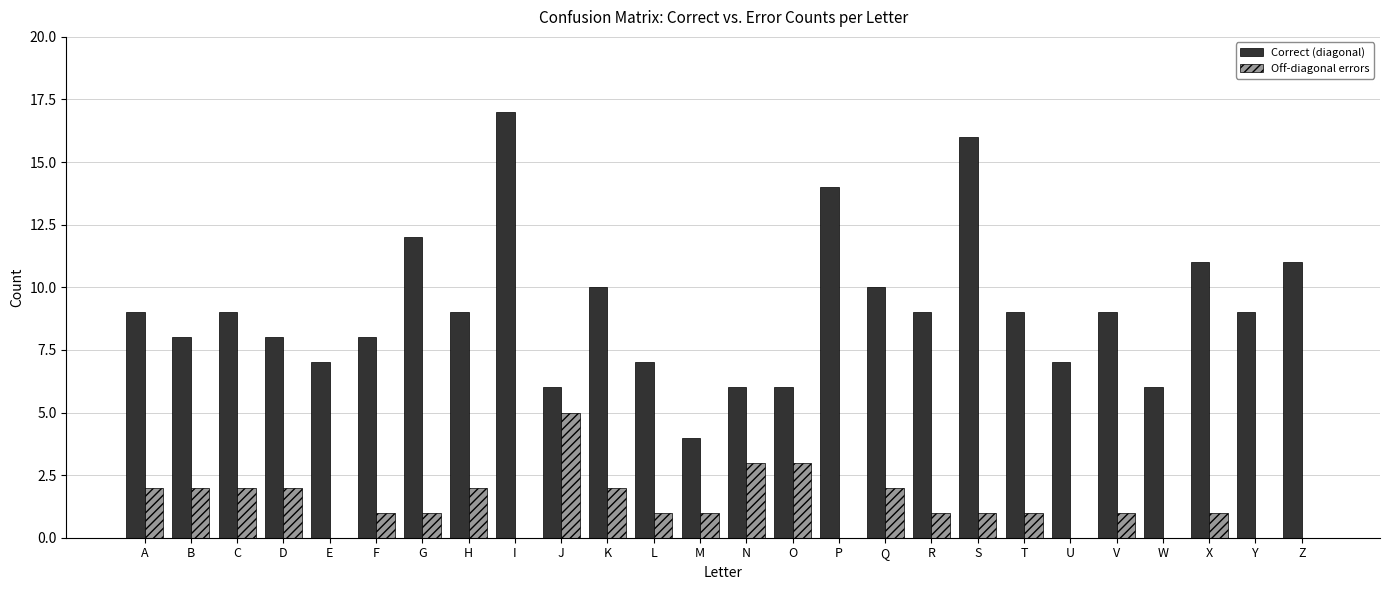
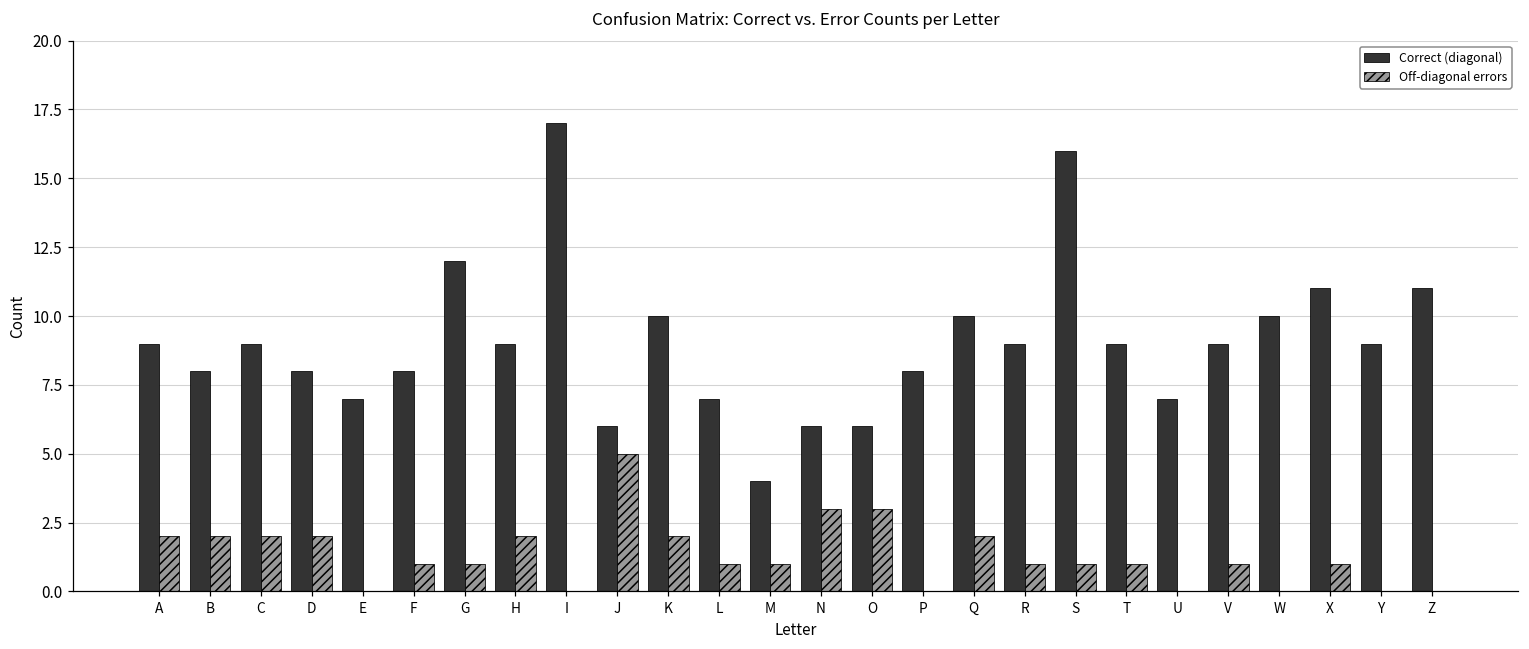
Correct (diagonal), P: 14 -> 8
Correct (diagonal), W: 6 -> 10
